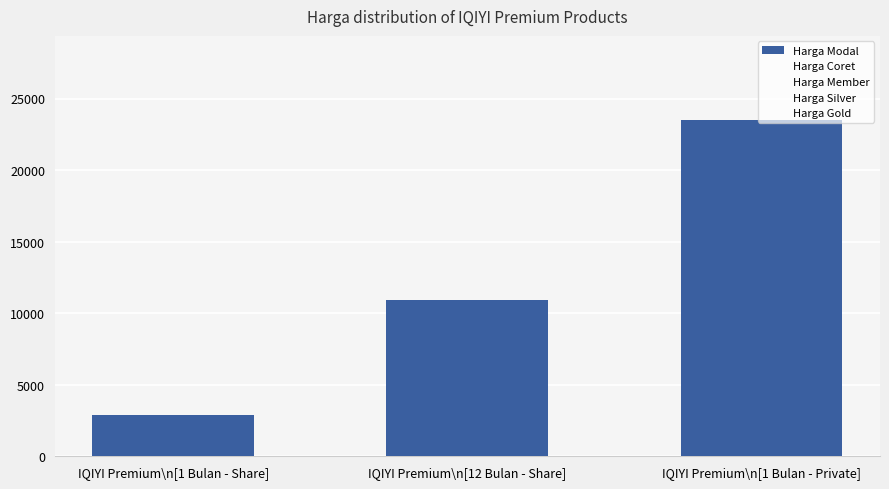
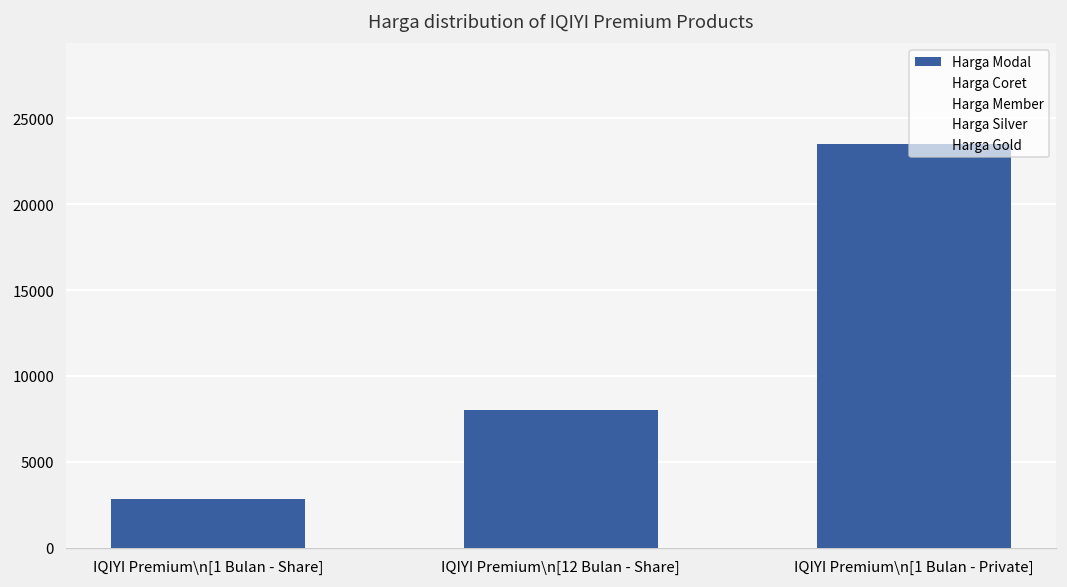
Harga Modal, IQIYI Premium\n[12 Bulan - Share]: 10900 -> 8000
